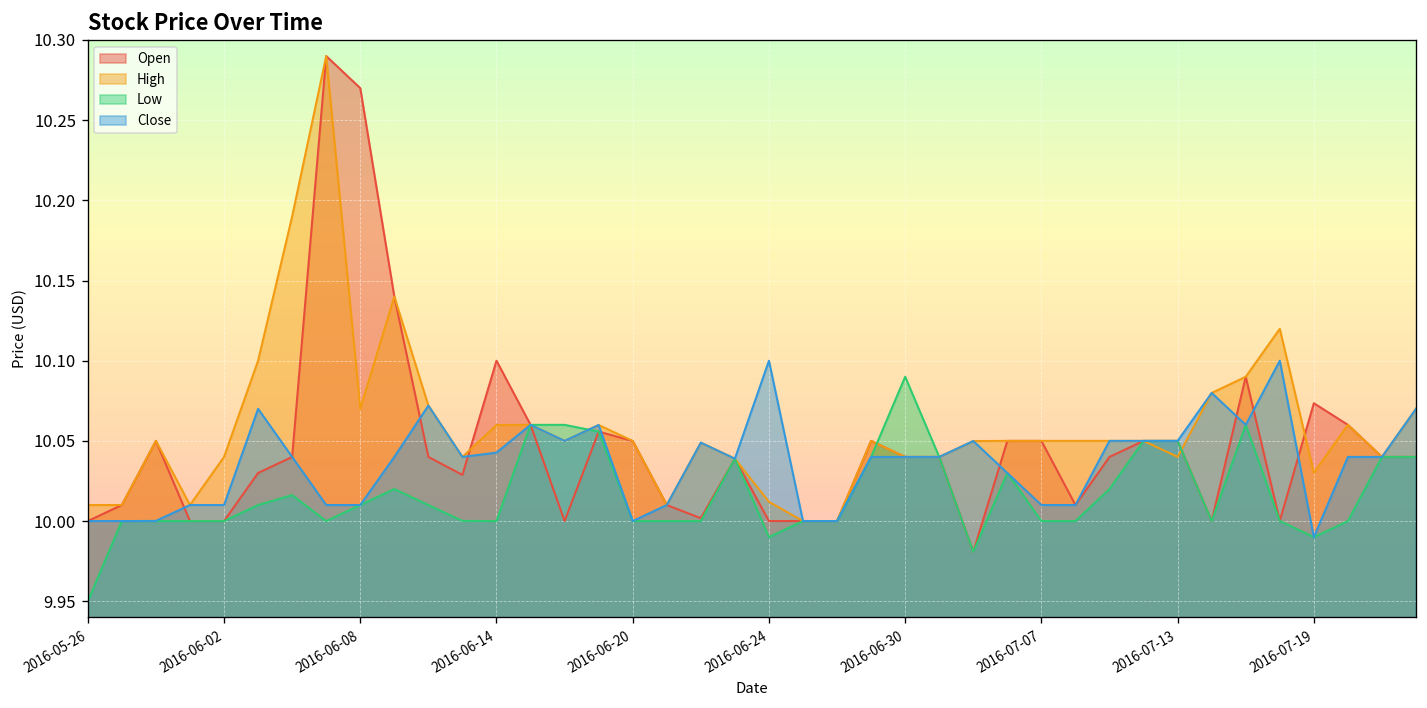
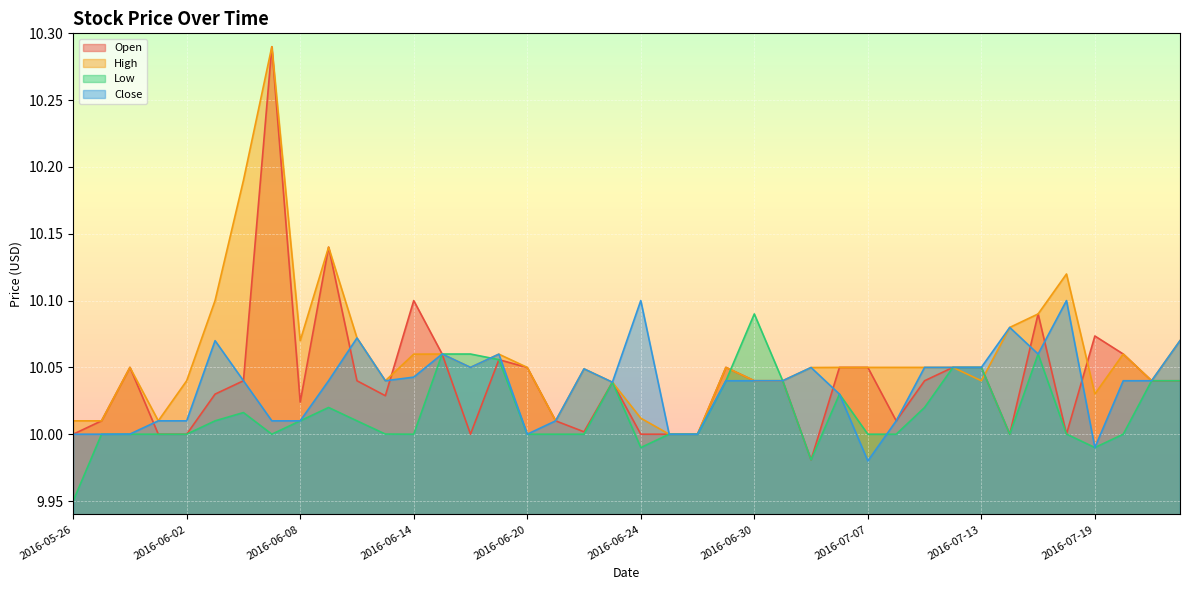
Open, 2016-06-08: 10.270 -> 10.024
Close, 2016-07-07: 10.01 -> 9.98
